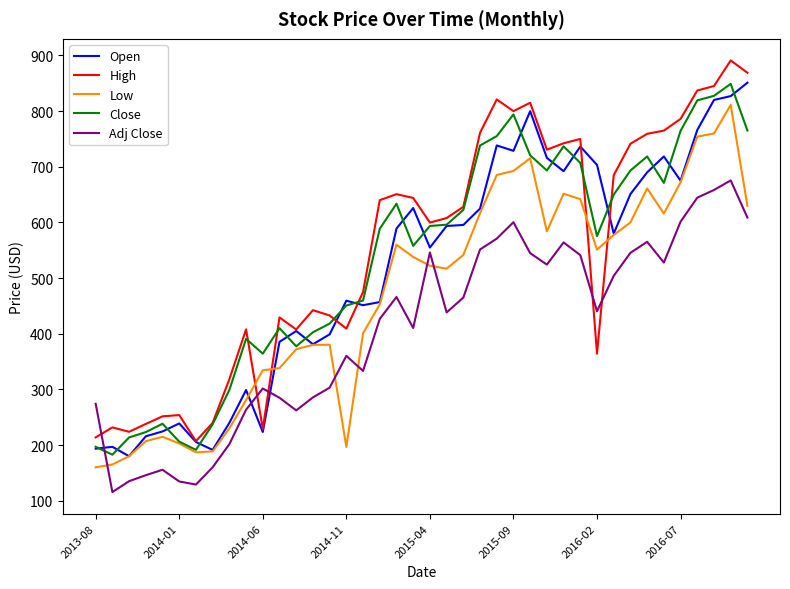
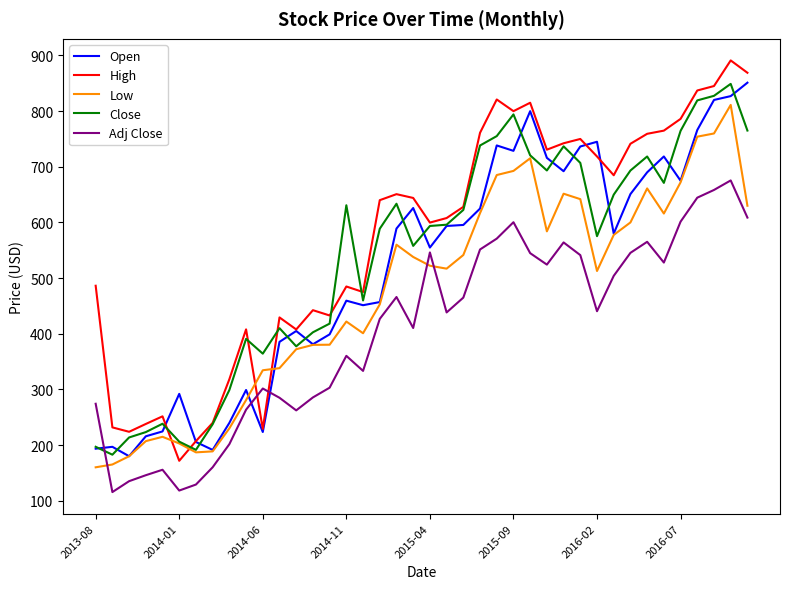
High, 2013-08: 210 -> 490
Open, 2014-01: 240 -> 290
High, 2014-01: 250 -> 170
Adj Close, 2014-01: 130 -> 120
High, 2014-11: 410 -> 480
Low, 2014-11: 200 -> 420
Close, 2014-11: 450 -> 630
Open, 2016-02: 700 -> 740
High, 2016-02: 360 -> 720
Low, 2016-02: 550 -> 510
